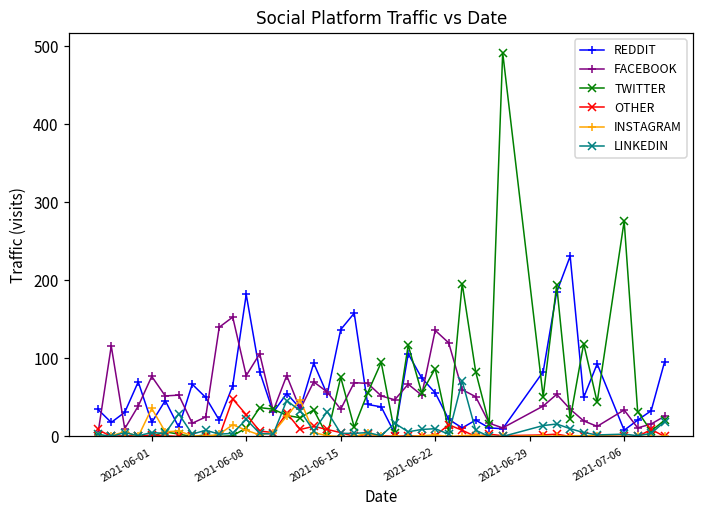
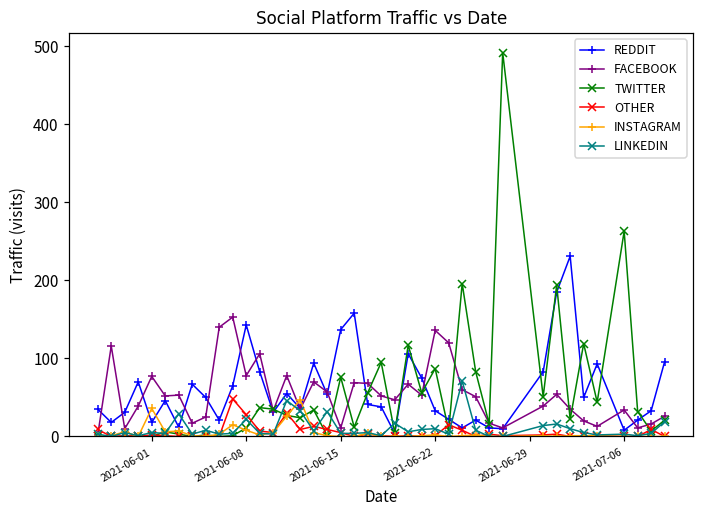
REDDIT, 2021-06-08: 180 -> 140
FACEBOOK, 2021-06-15: 40 -> 10
REDDIT, 2021-06-22: 60 -> 30
TWITTER, 2021-07-06: 280 -> 260
